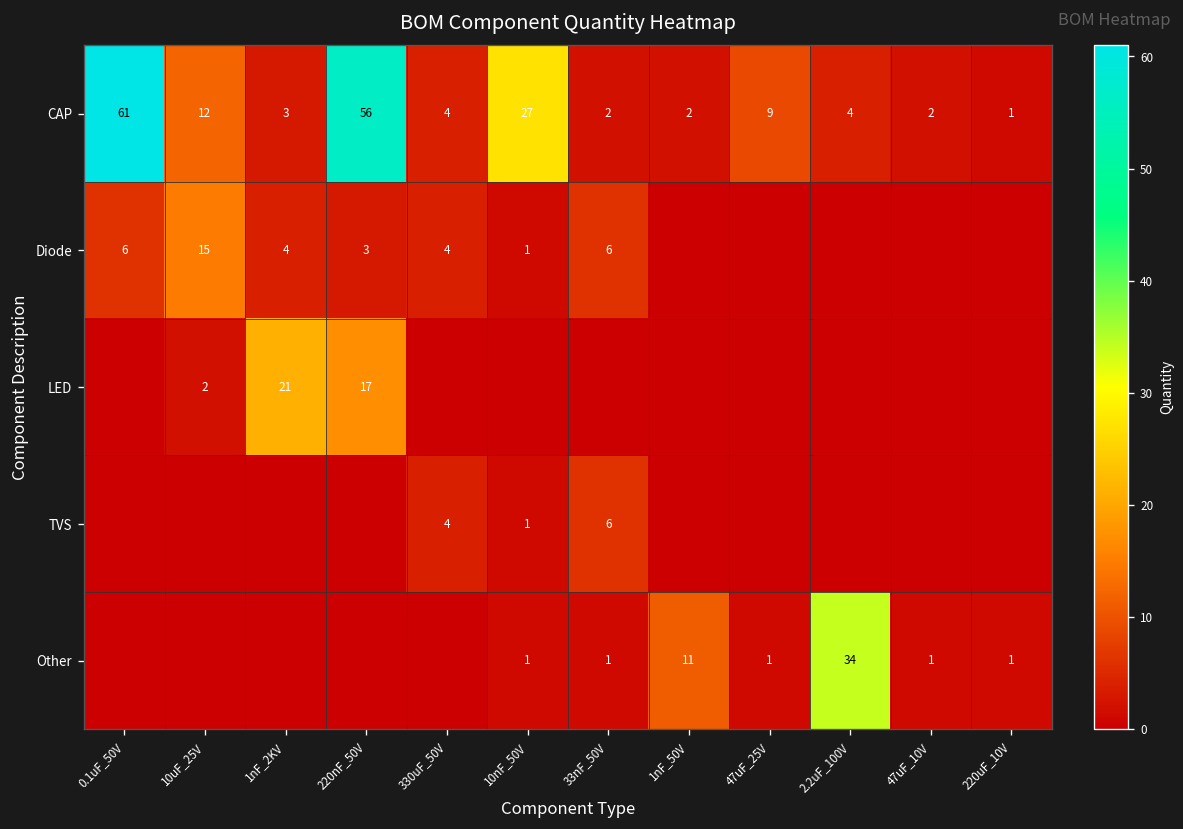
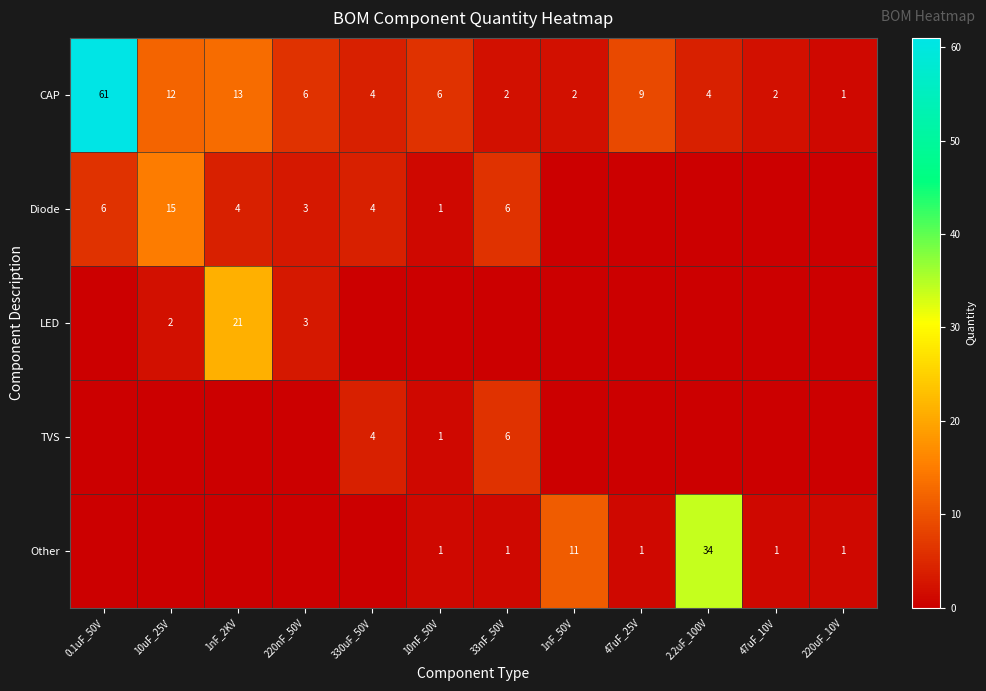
CAP, 1nF_2KV: 3 -> 13
CAP, 220nF_50V: 56 -> 6
CAP, 10nF_50V: 27 -> 6
LED, 220nF_50V: 17 -> 3
